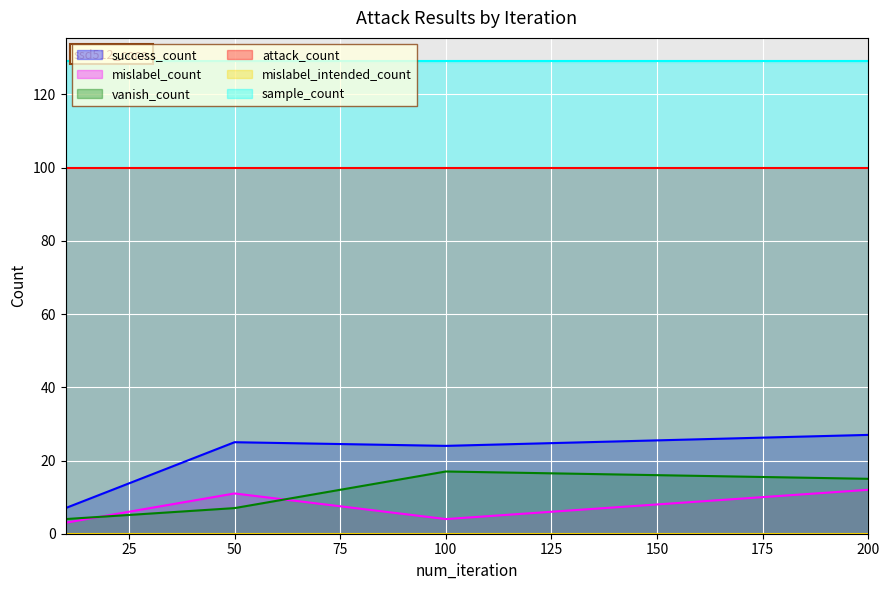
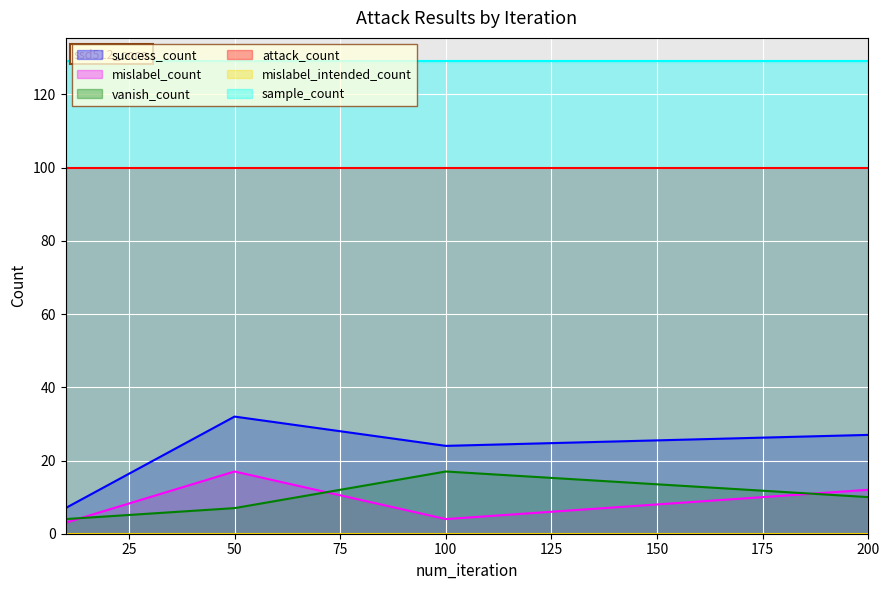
success_count, 50: 25 -> 32
mislabel_count, 50: 11 -> 17
vanish_count, 200: 15 -> 10
